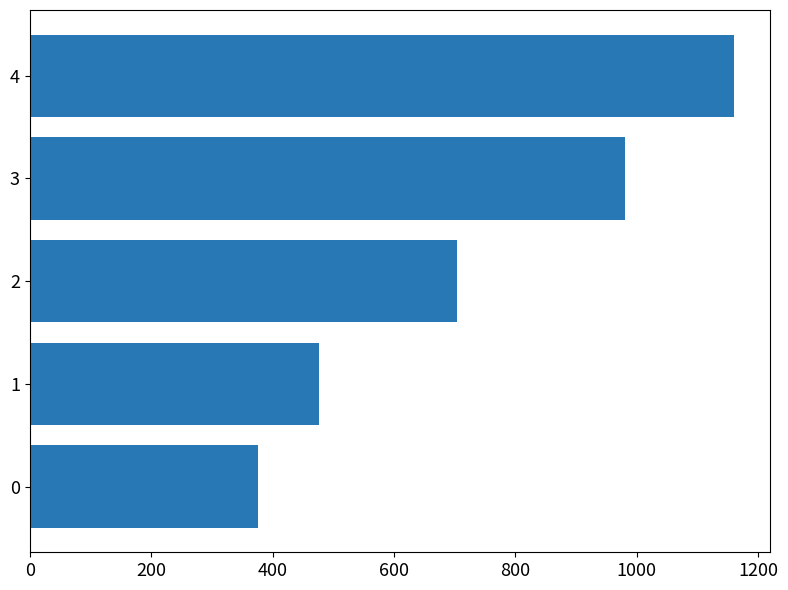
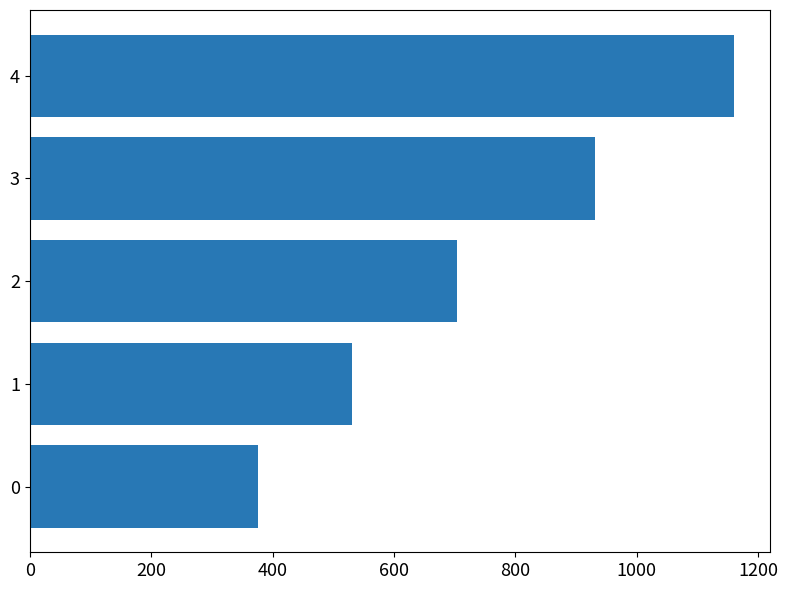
3: 980 -> 930
1: 480 -> 530
